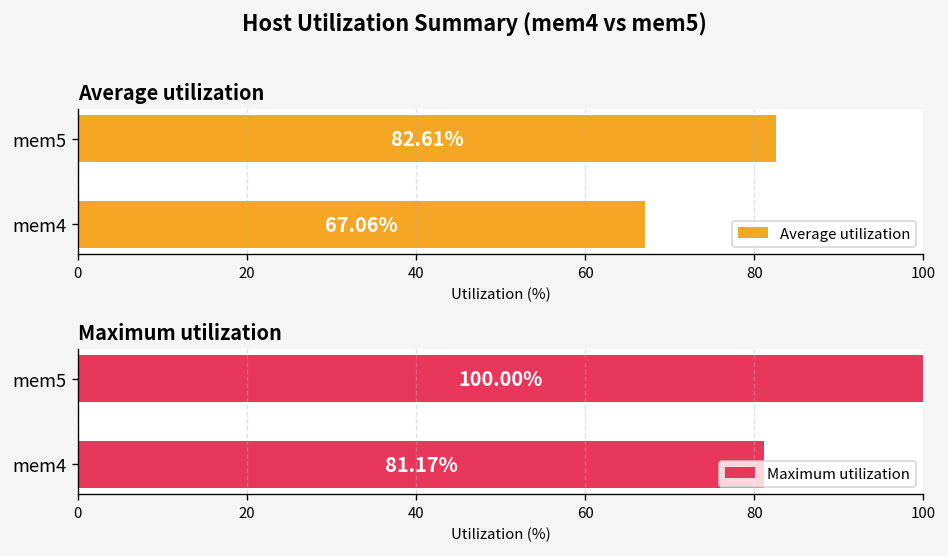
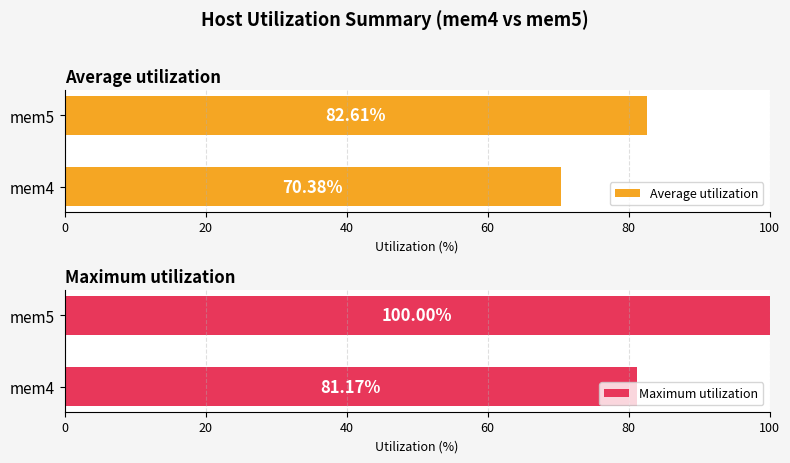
Average utilization, mem4: 67.06% -> 70.38%
